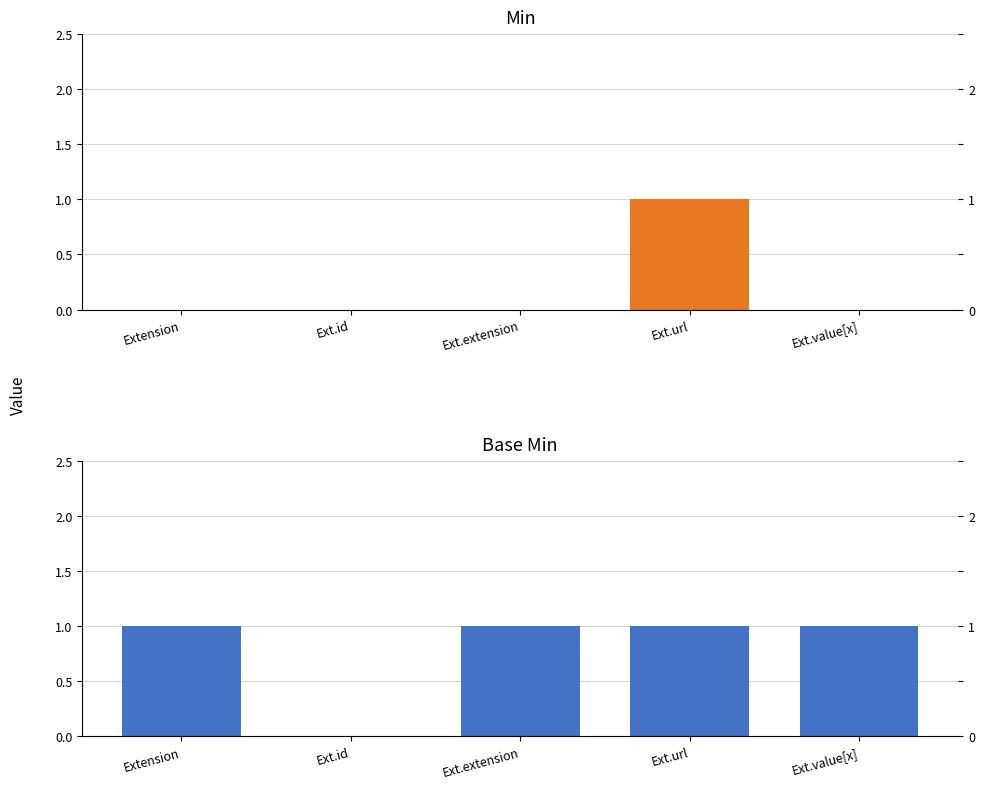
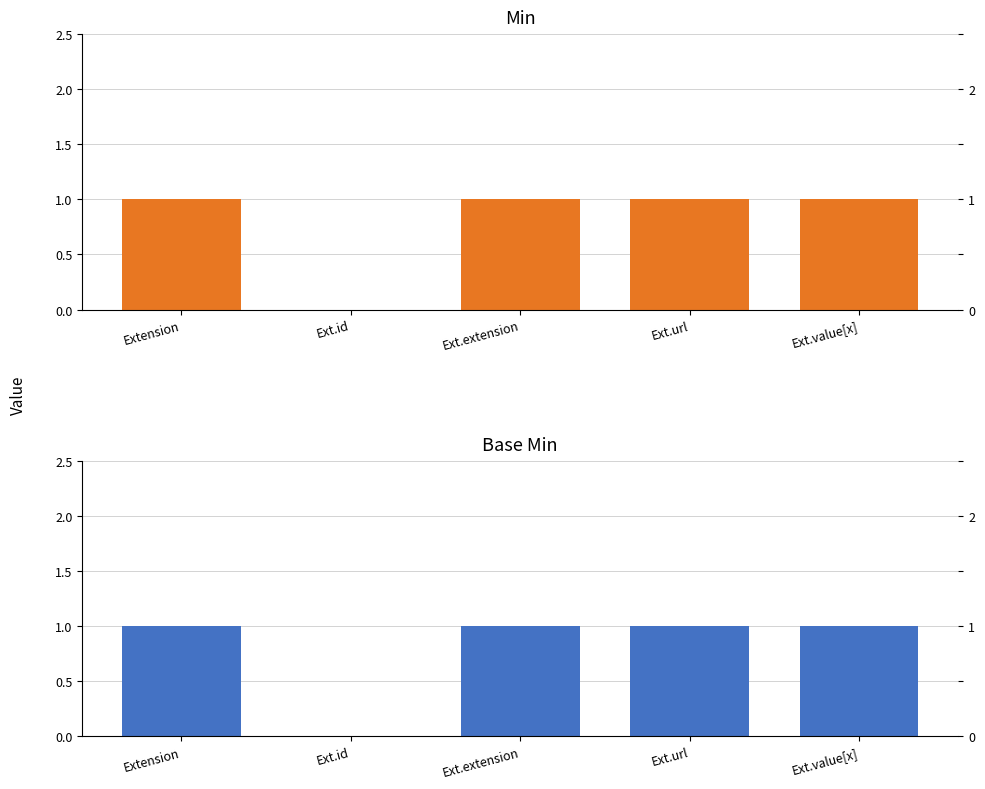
Min, Extension: 0 -> 1
Min, Ext.extension: 0 -> 1
Min, Ext.value[x]: 0 -> 1
